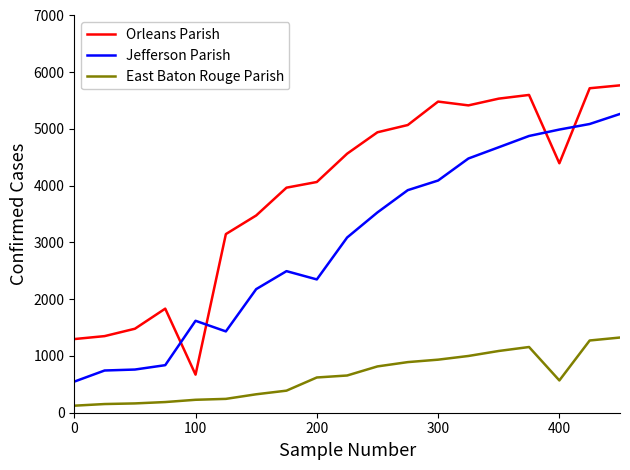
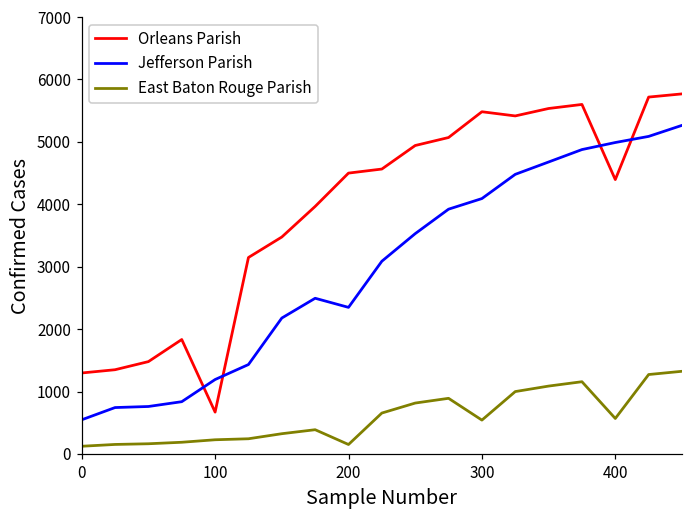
Jefferson Parish, 100: 1600 -> 1200
Orleans Parish, 200: 4100 -> 4500
East Baton Rouge Parish, 200: 600 -> 200
East Baton Rouge Parish, 300: 900 -> 500
